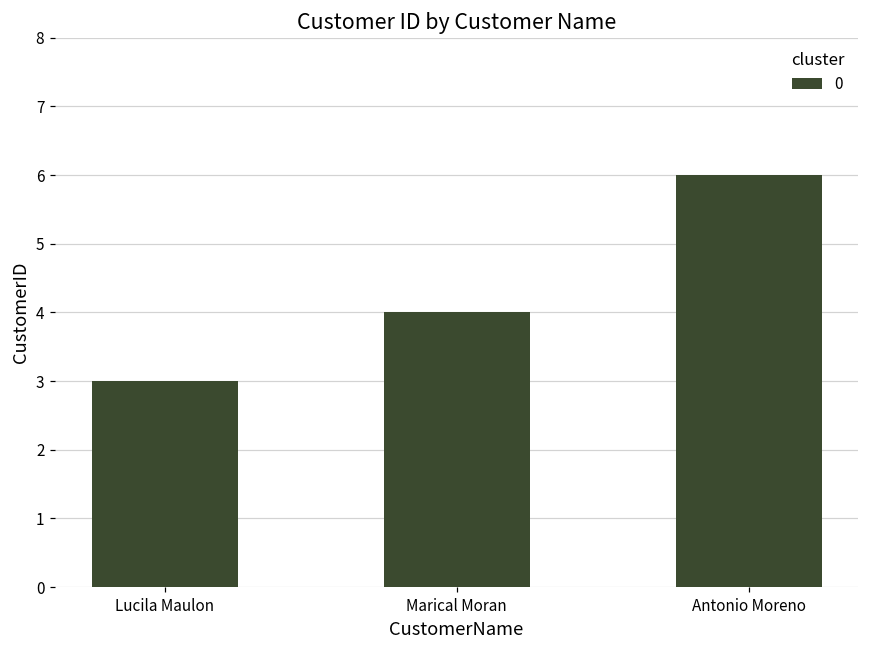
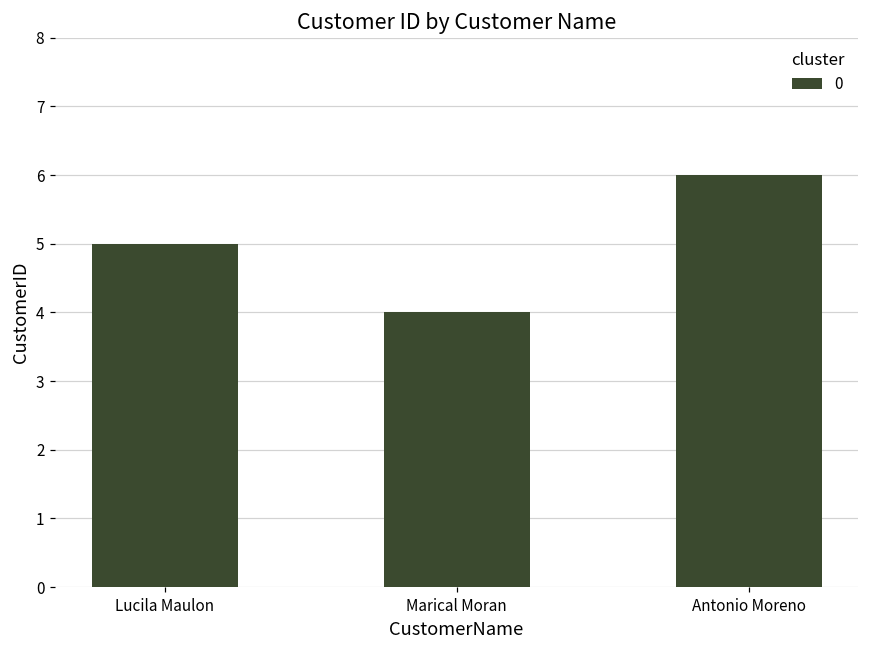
Lucila Maulon: 3 -> 5
